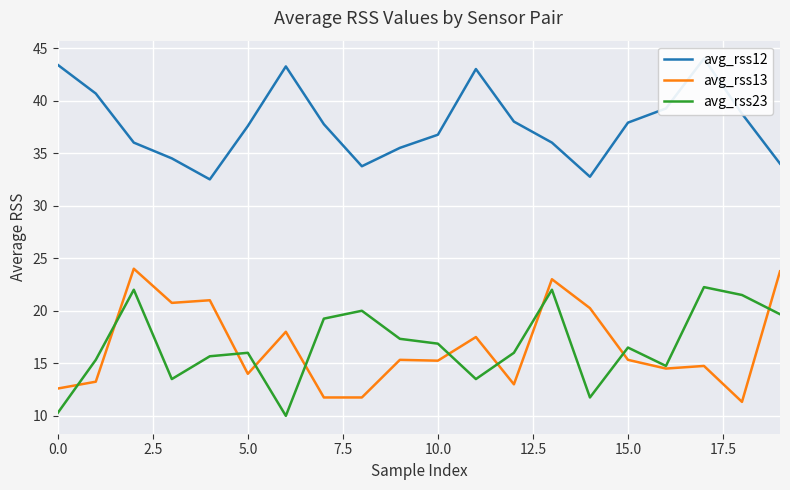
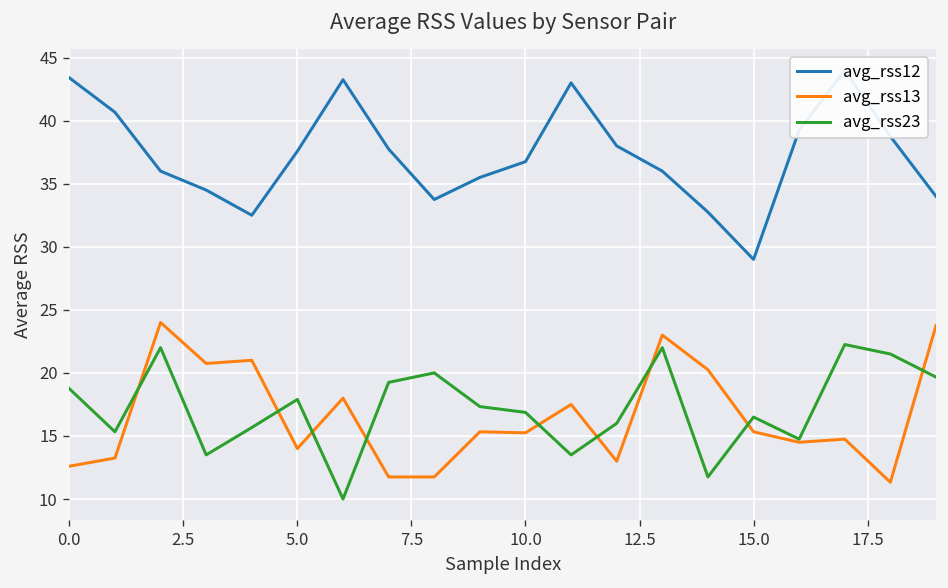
avg_rss23, 0.0: 10.3 -> 18.8
avg_rss23, 5.0: 16.0 -> 17.9
avg_rss12, 15.0: 37.9 -> 29.0
